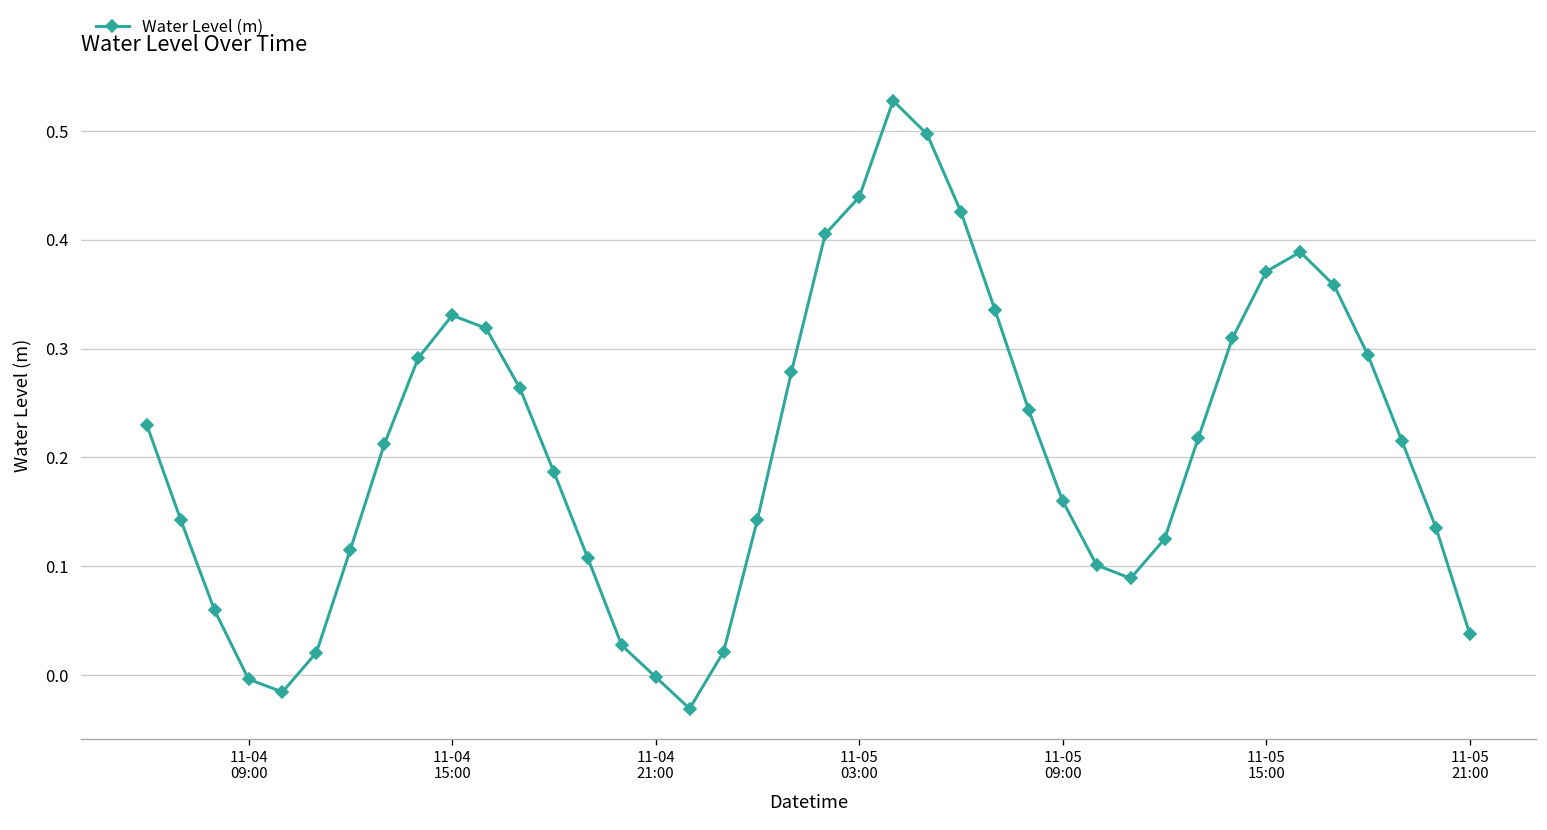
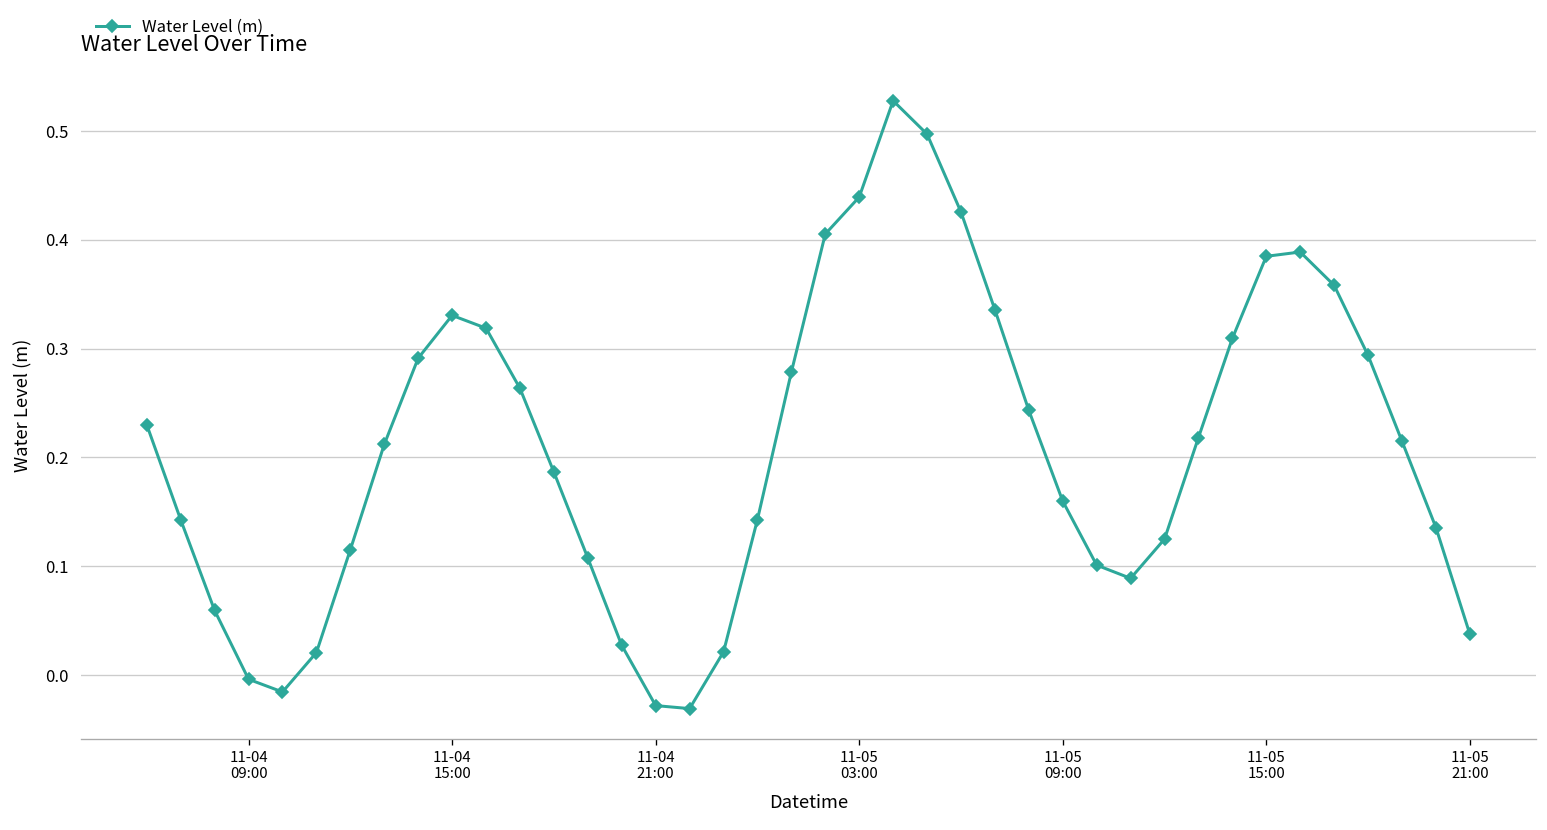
11-04 21:00: 0.00 -> -0.03
11-05 15:00: 0.37 -> 0.38
